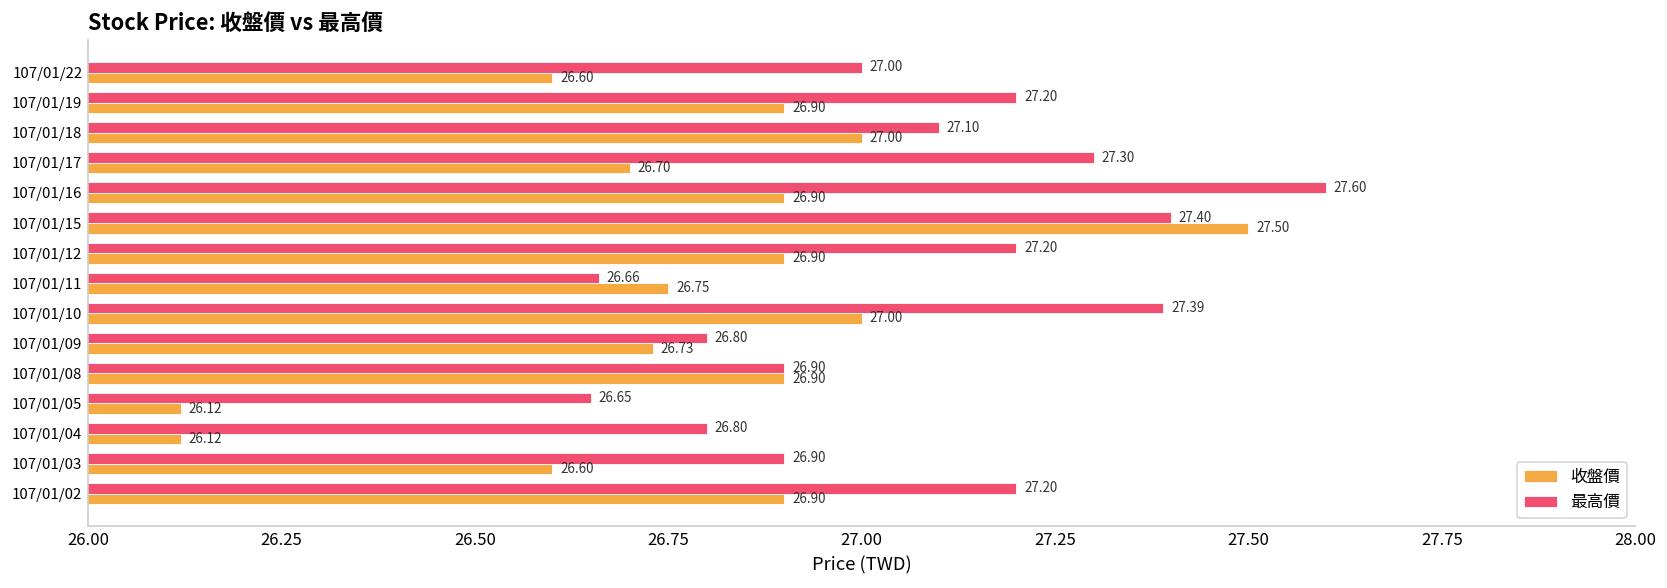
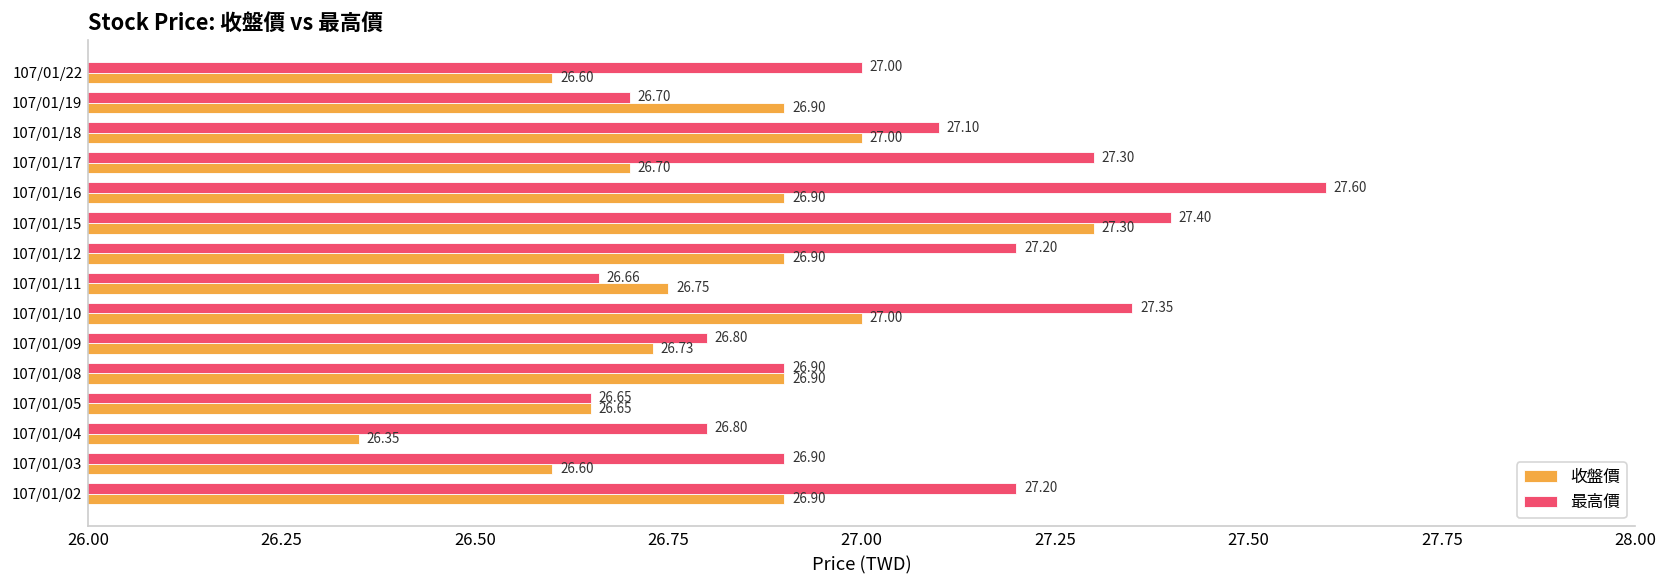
最高價, 107/01/19: 27.20 -> 26.70
收盤價, 107/01/15: 27.50 -> 27.30
最高價, 107/01/10: 27.39 -> 27.35
收盤價, 107/01/05: 26.12 -> 26.65
收盤價, 107/01/04: 26.12 -> 26.35
